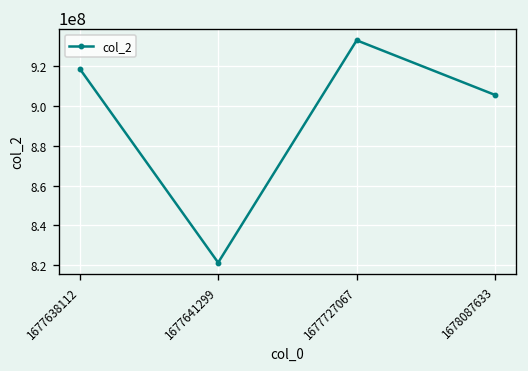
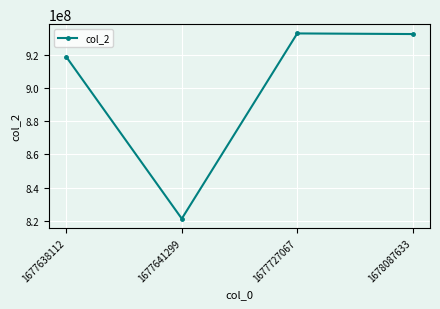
1678087633: 905000000 -> 932000000
